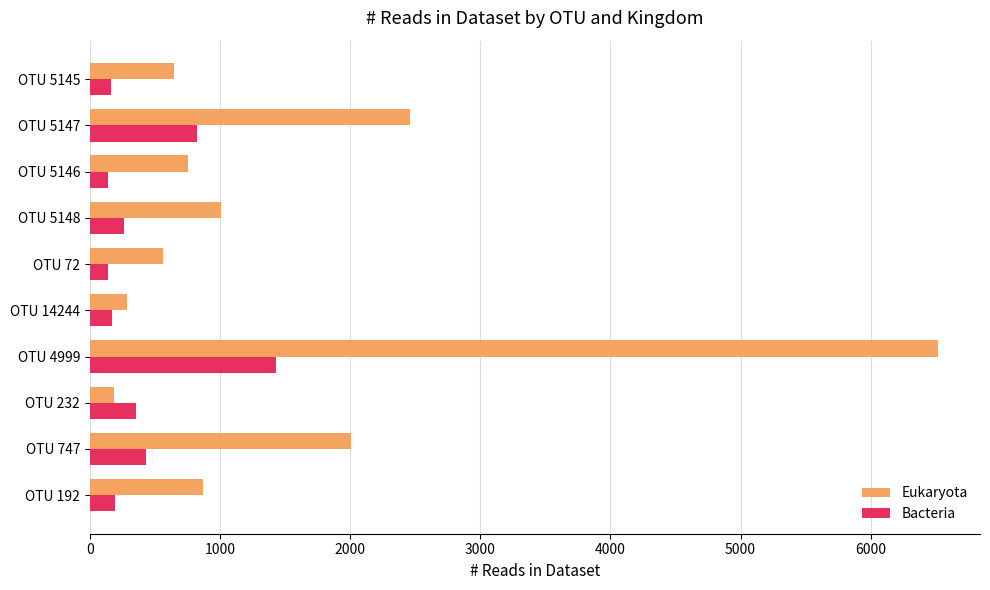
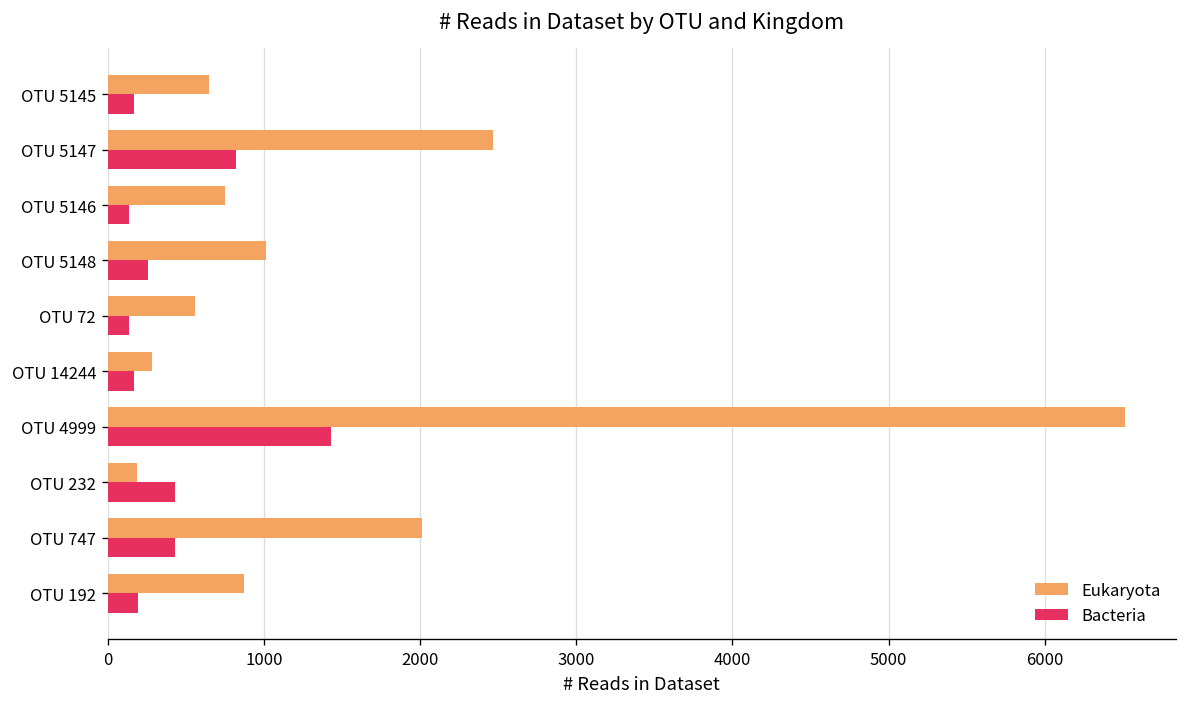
Bacteria, OTU 232: 350 -> 430
